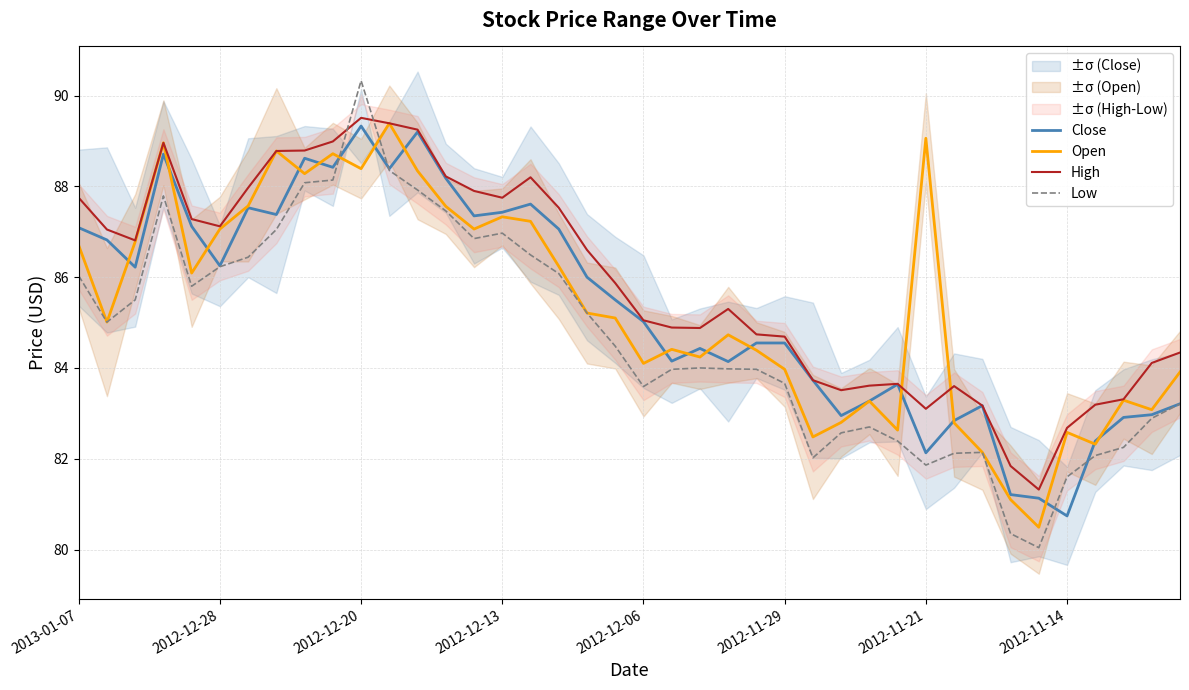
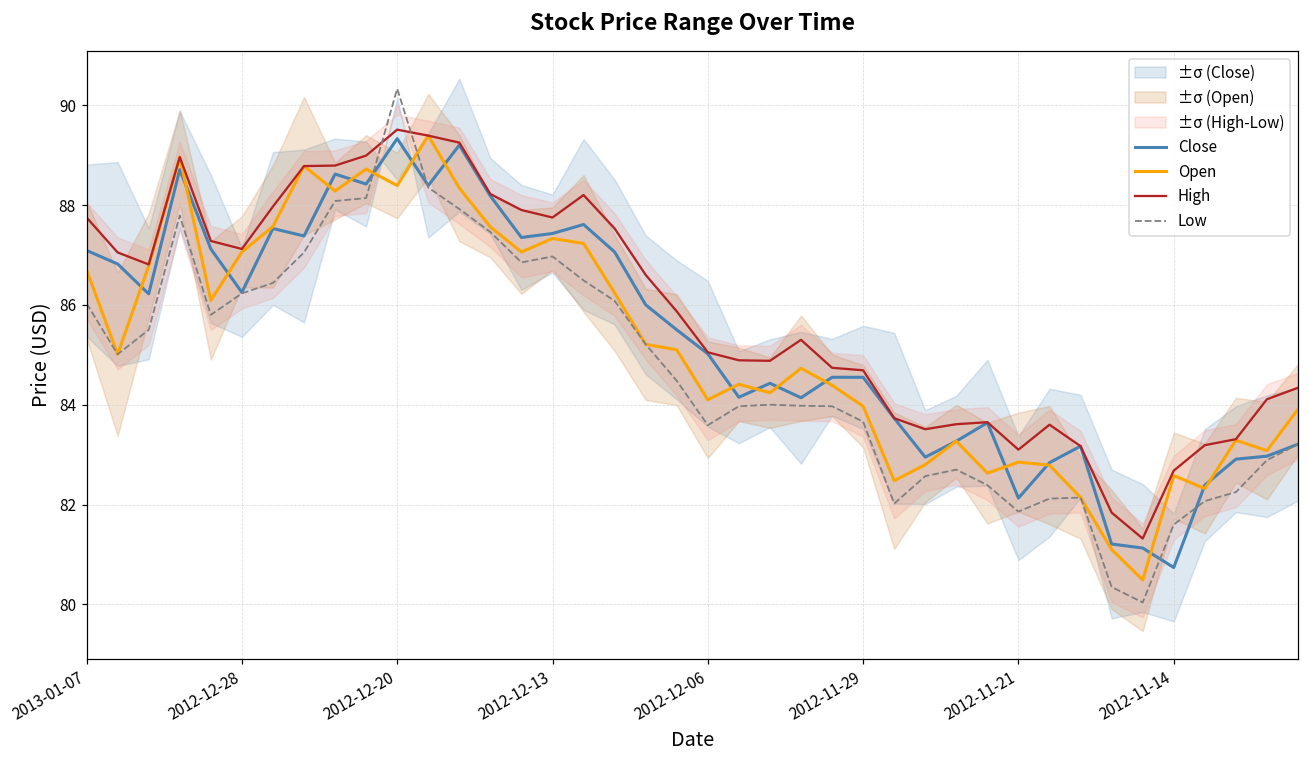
Open, 2012-11-21: 89.1 -> 82.9
